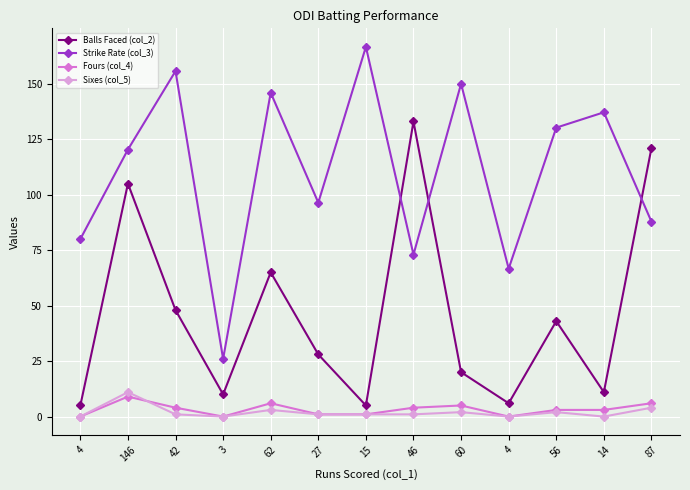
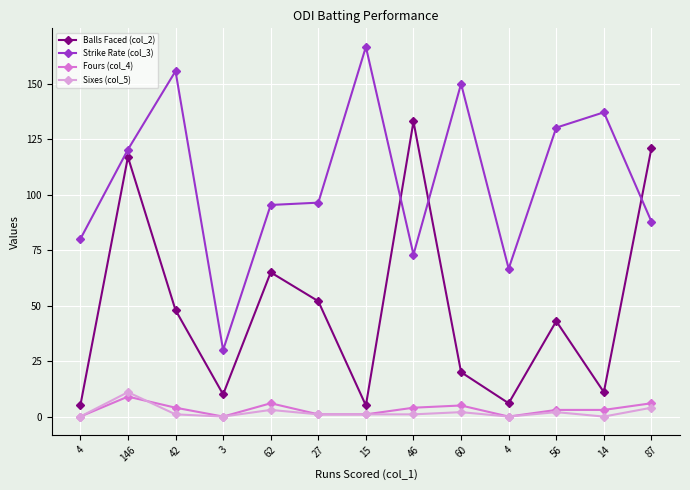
Balls Faced (col_2), 146: 105 -> 117
Strike Rate (col_3), 3: 26 -> 30
Strike Rate (col_3), 62: 146 -> 95
Balls Faced (col_2), 27: 28 -> 52
